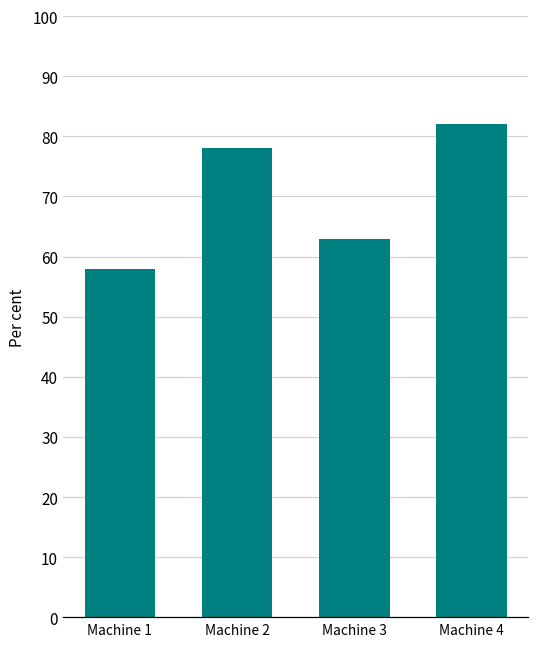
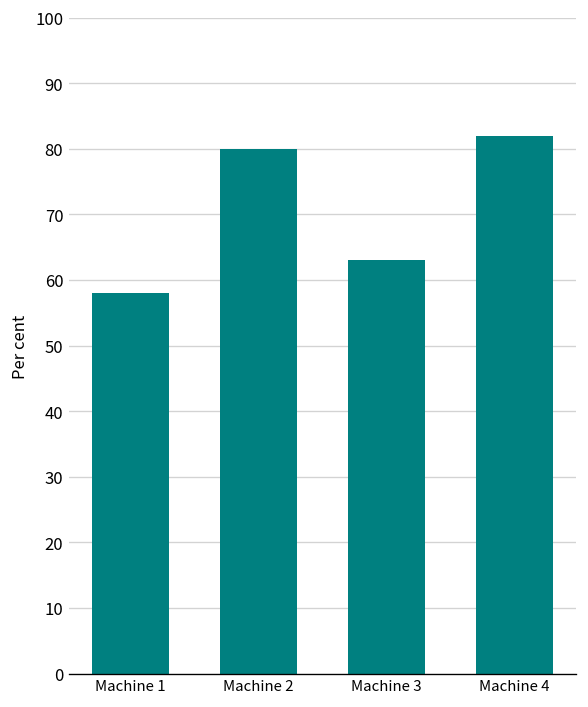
Machine 2: 78 -> 80
